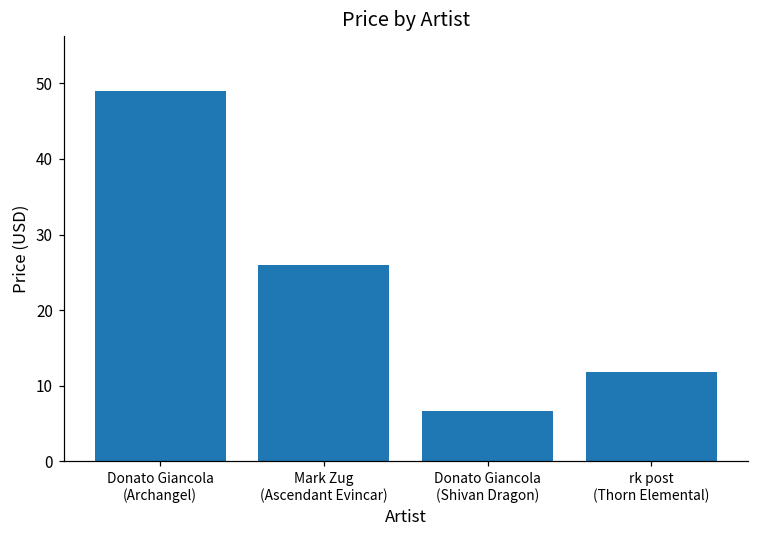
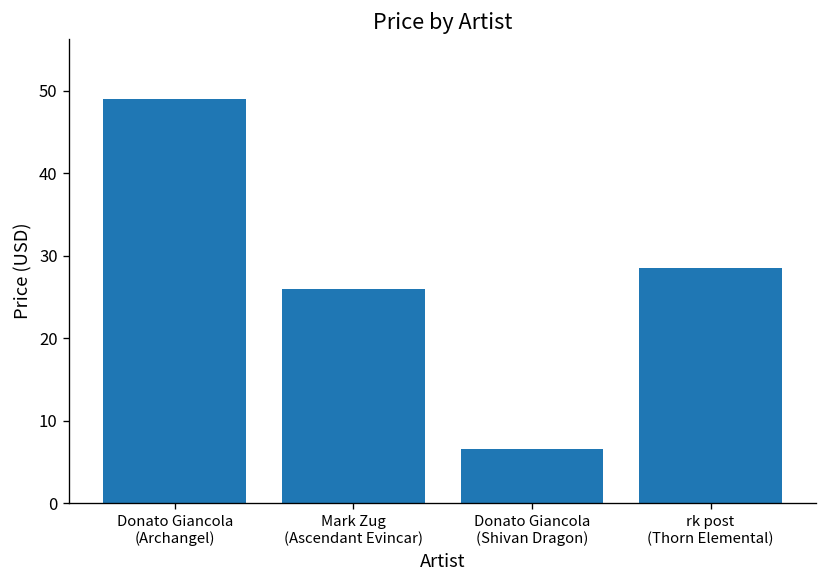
rk post (Thorn Elemental): 12 -> 29
